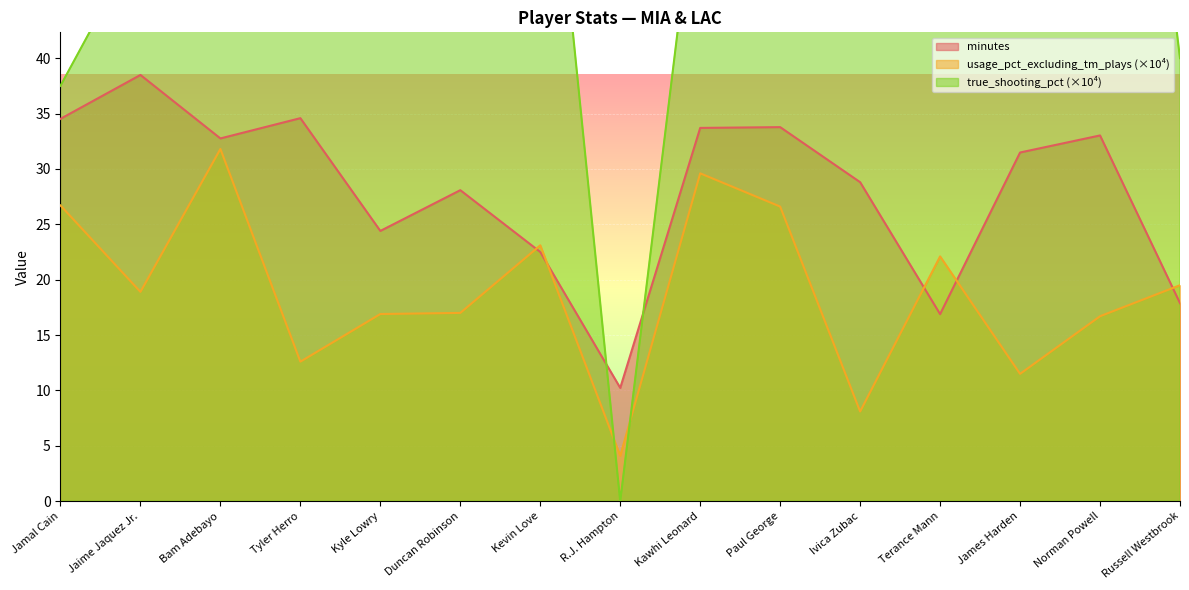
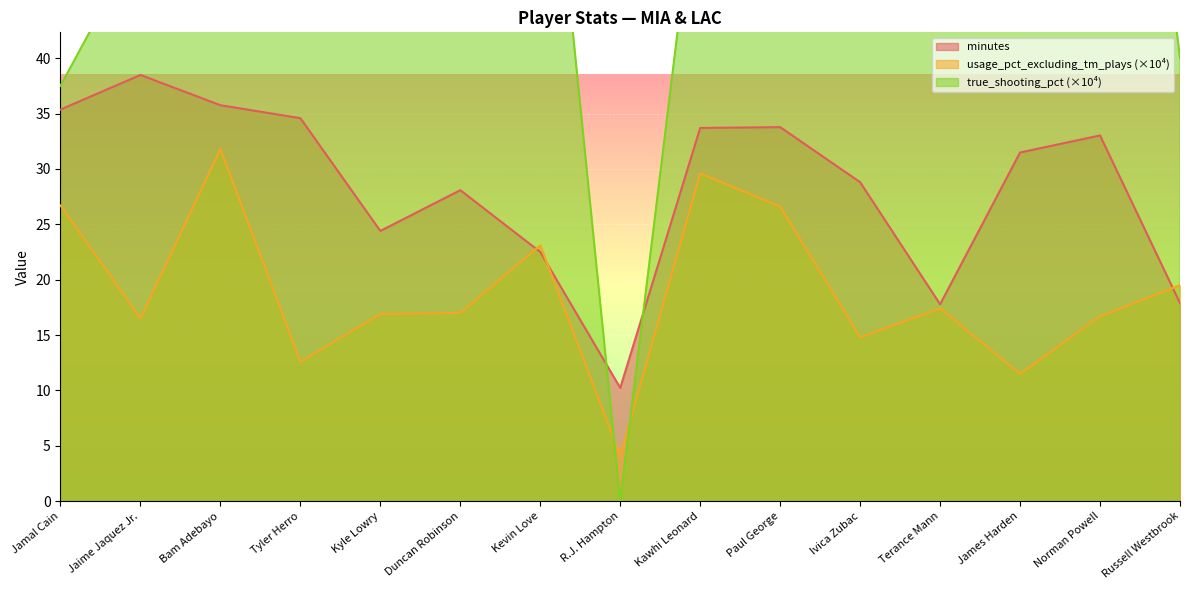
minutes, Jamal Cain: 34.5 -> 35.4
usage_pct_excluding_tm_plays (×10⁴), Jaime Jaquez Jr.: 18.9 -> 16.5
minutes, Bam Adebayo: 32.8 -> 35.8
usage_pct_excluding_tm_plays (×10⁴), Ivica Zubac: 8.1 -> 14.8
minutes, Terance Mann: 16.9 -> 17.8
usage_pct_excluding_tm_plays (×10⁴), Terance Mann: 22.1 -> 17.4
